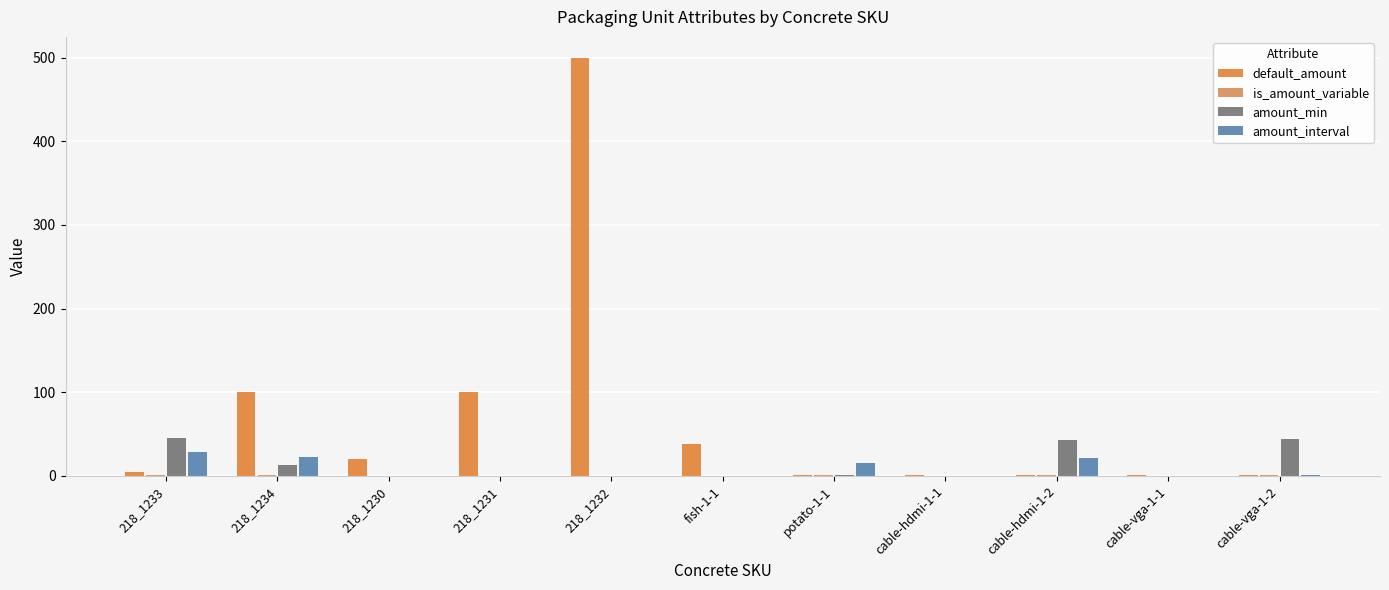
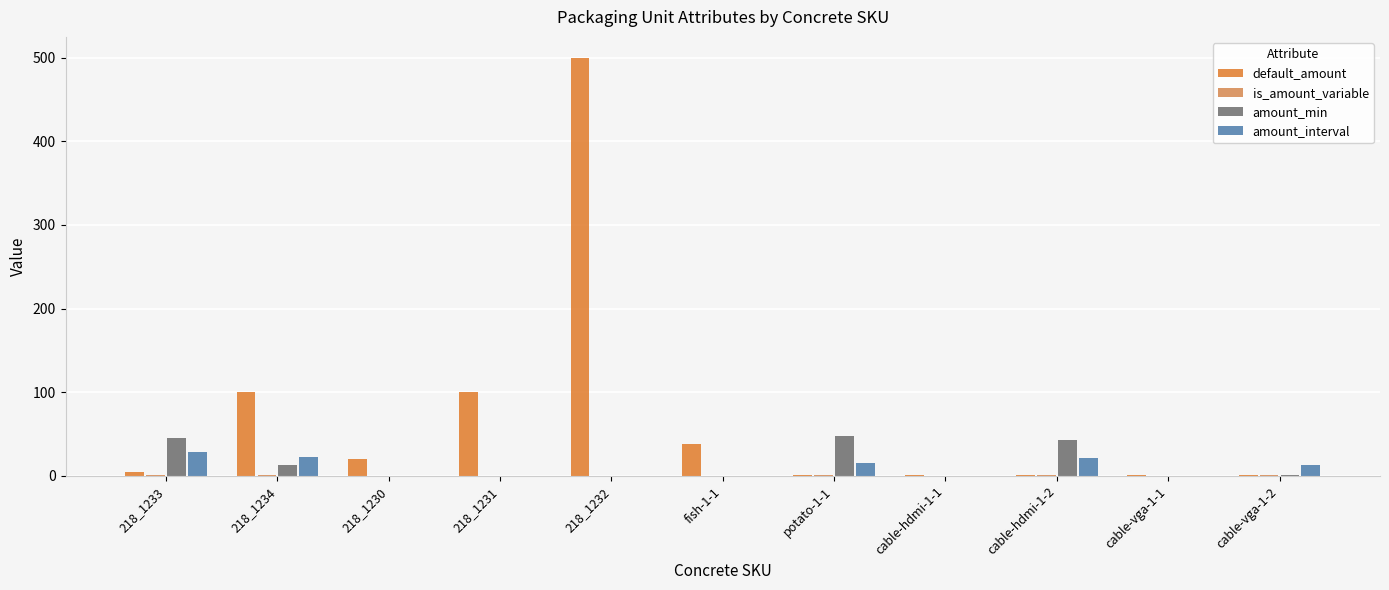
amount_min, potato-1-1: 0 -> 50
amount_min, cable-vga-1-2: 40 -> 0
amount_interval, cable-vga-1-2: 0 -> 10
